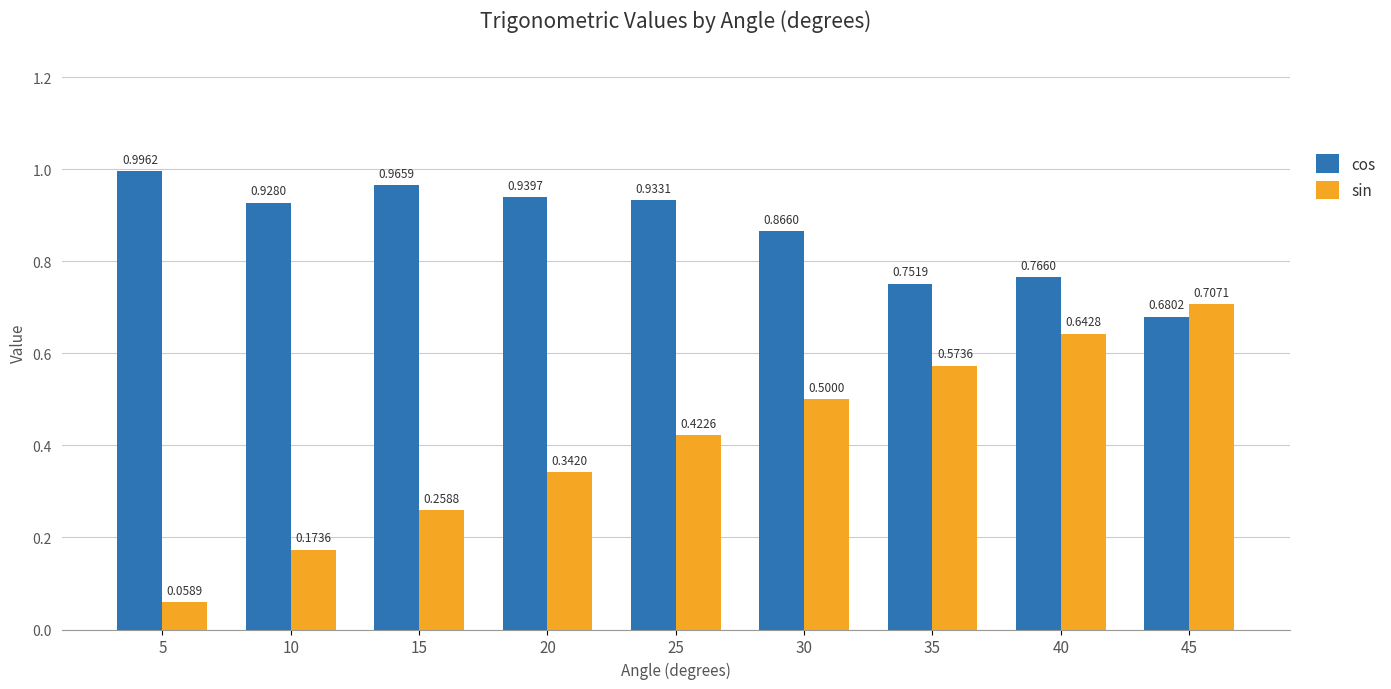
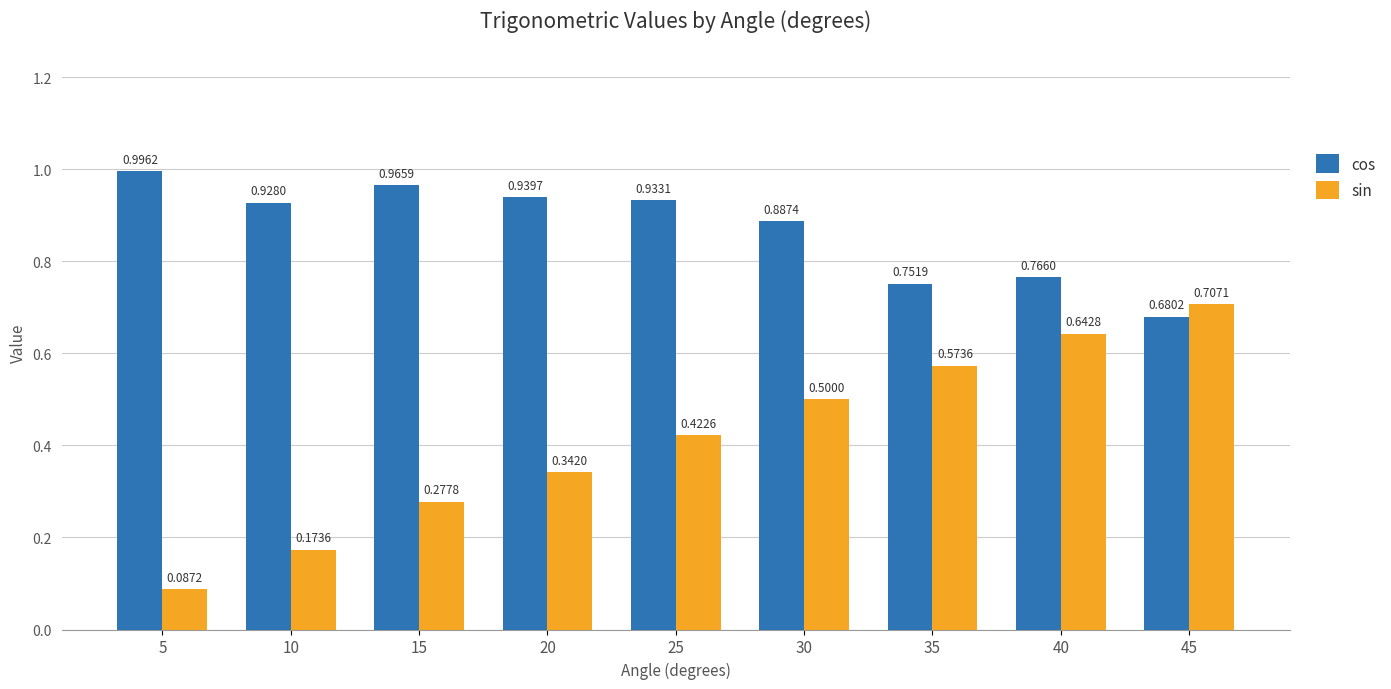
sin, 5: 0.0589 -> 0.0872
sin, 15: 0.2588 -> 0.2778
cos, 30: 0.8660 -> 0.8874
